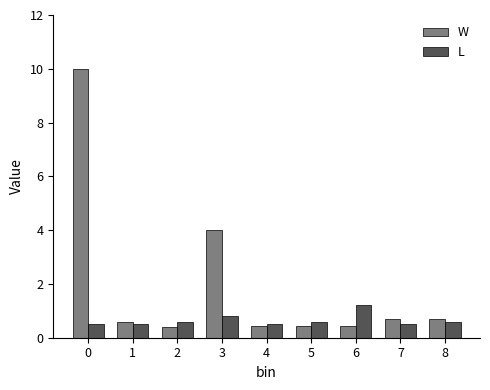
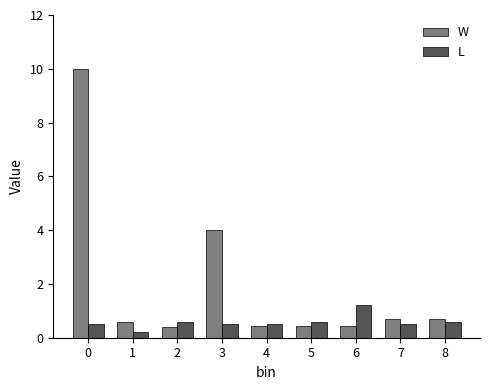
L, 1: 0.5 -> 0.2
L, 3: 0.8 -> 0.5
